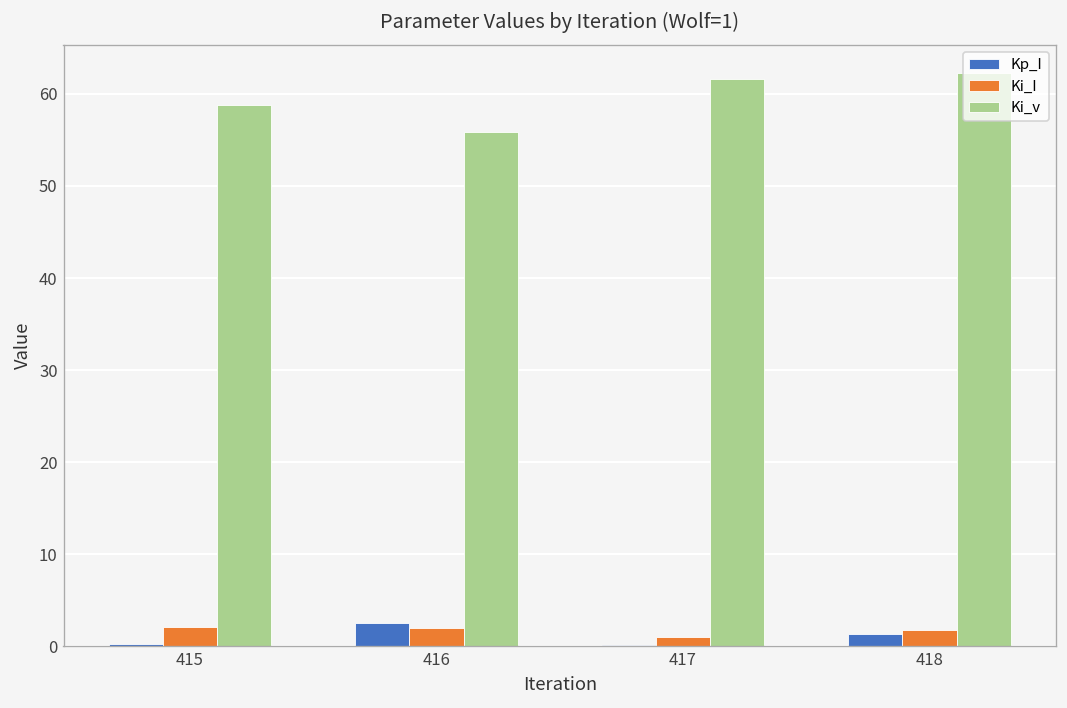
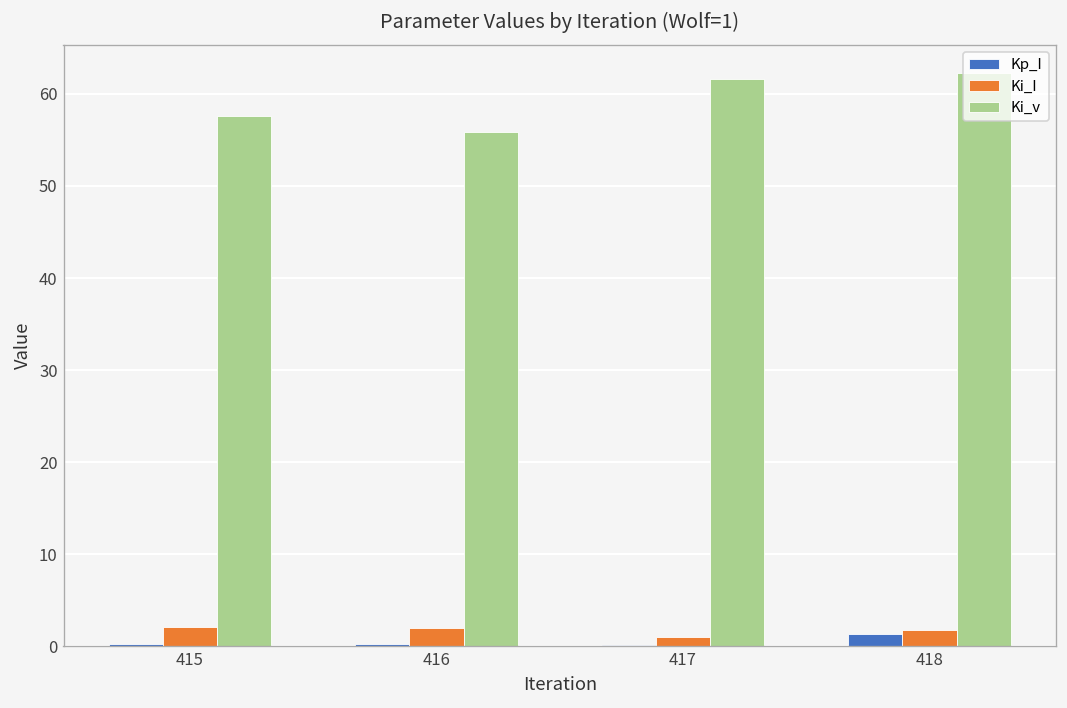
Ki_v, 415: 59 -> 58
Kp_I, 416: 3 -> 0
